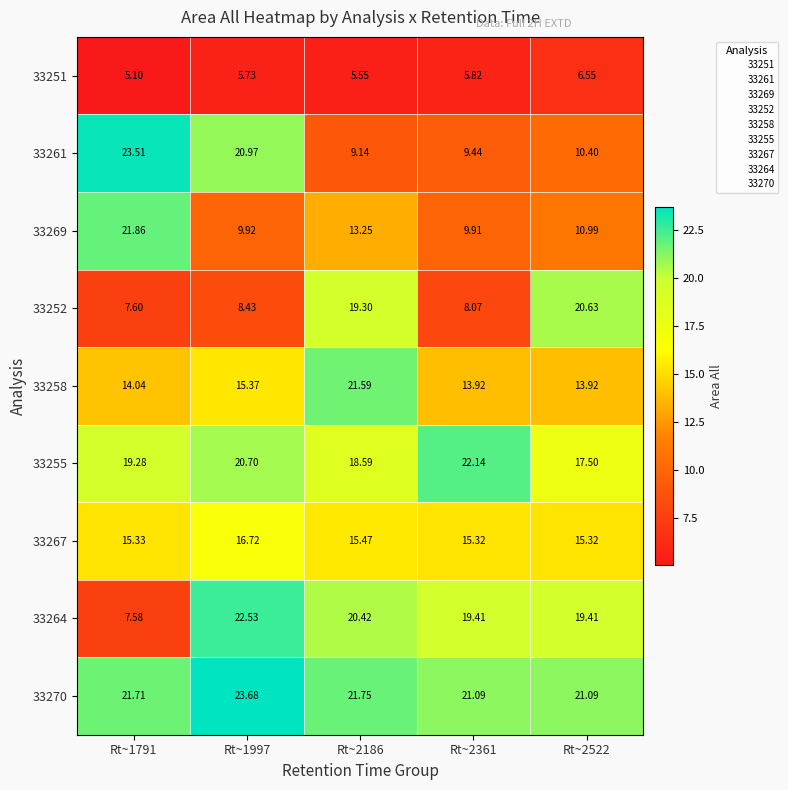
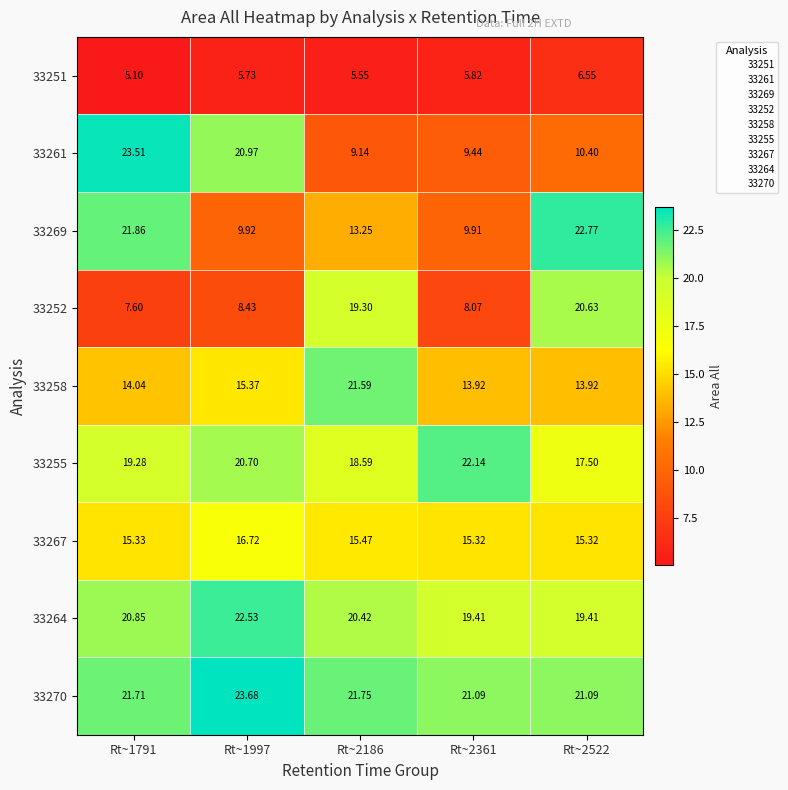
33269, Rt~2522: 10.99 -> 22.77
33264, Rt~1791: 7.58 -> 20.85
